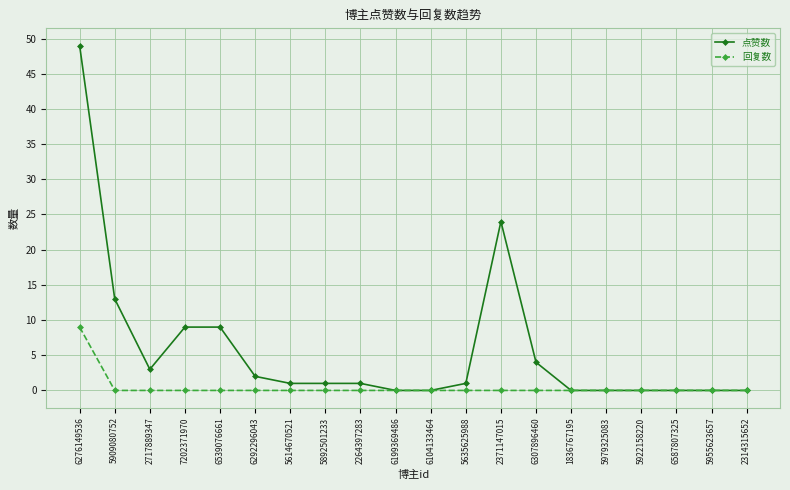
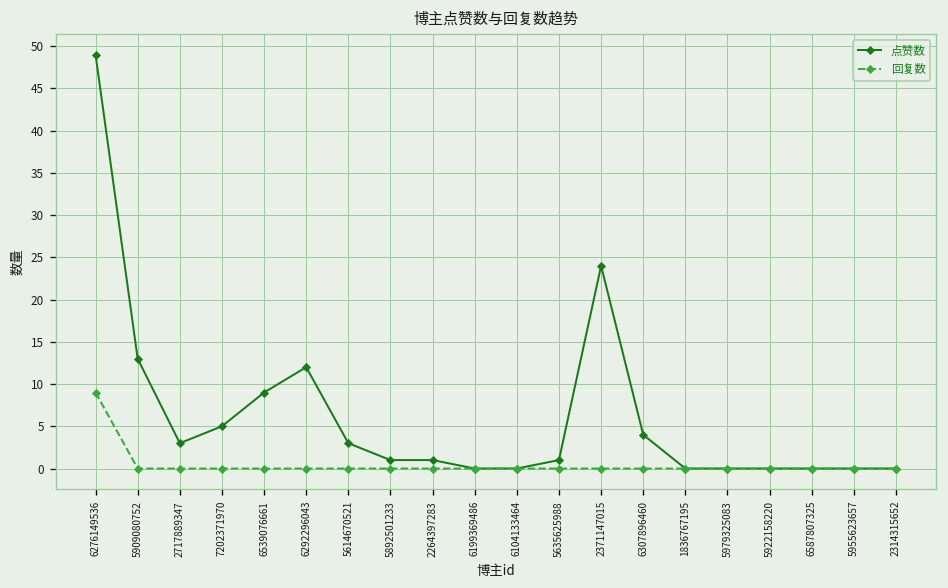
点赞数, 7202371970: 9 -> 5
点赞数, 6292296043: 2 -> 12
点赞数, 5614670521: 1 -> 3
